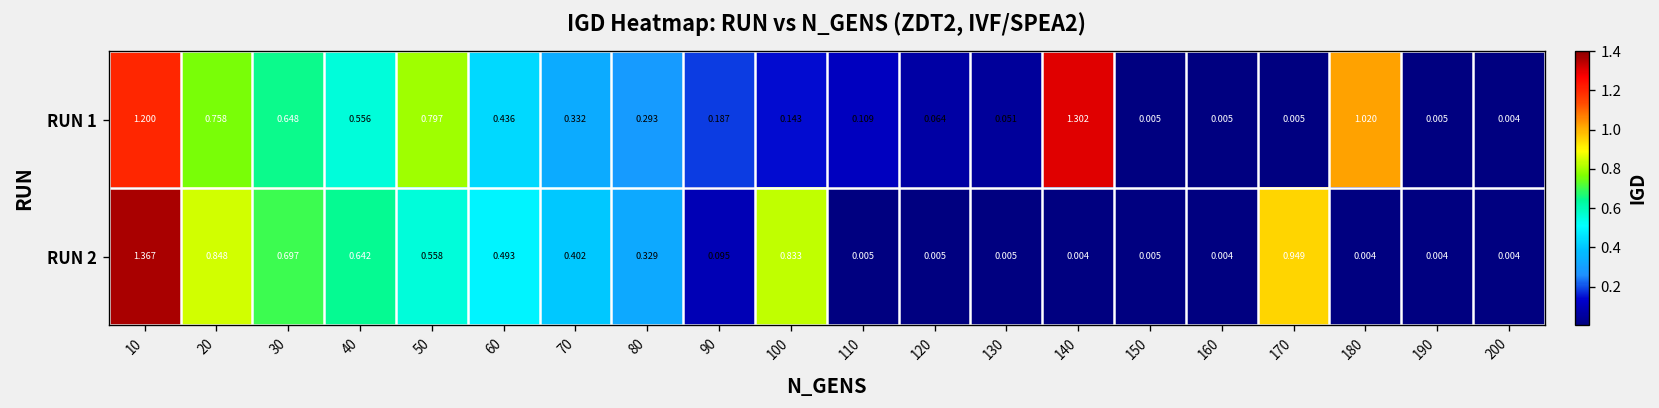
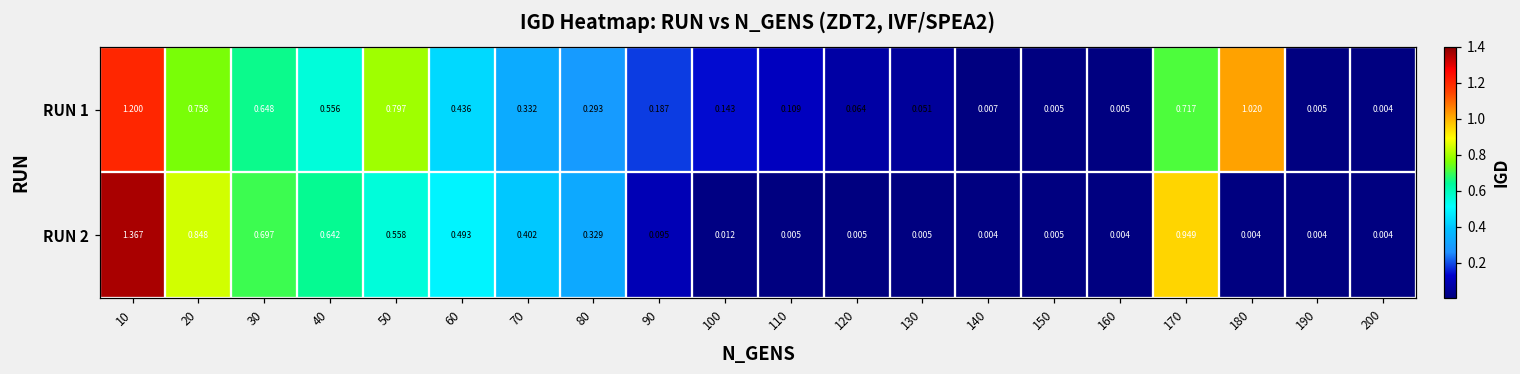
RUN 1, 140: 1.302 -> 0.007
RUN 1, 170: 0.005 -> 0.717
RUN 2, 100: 0.833 -> 0.012
